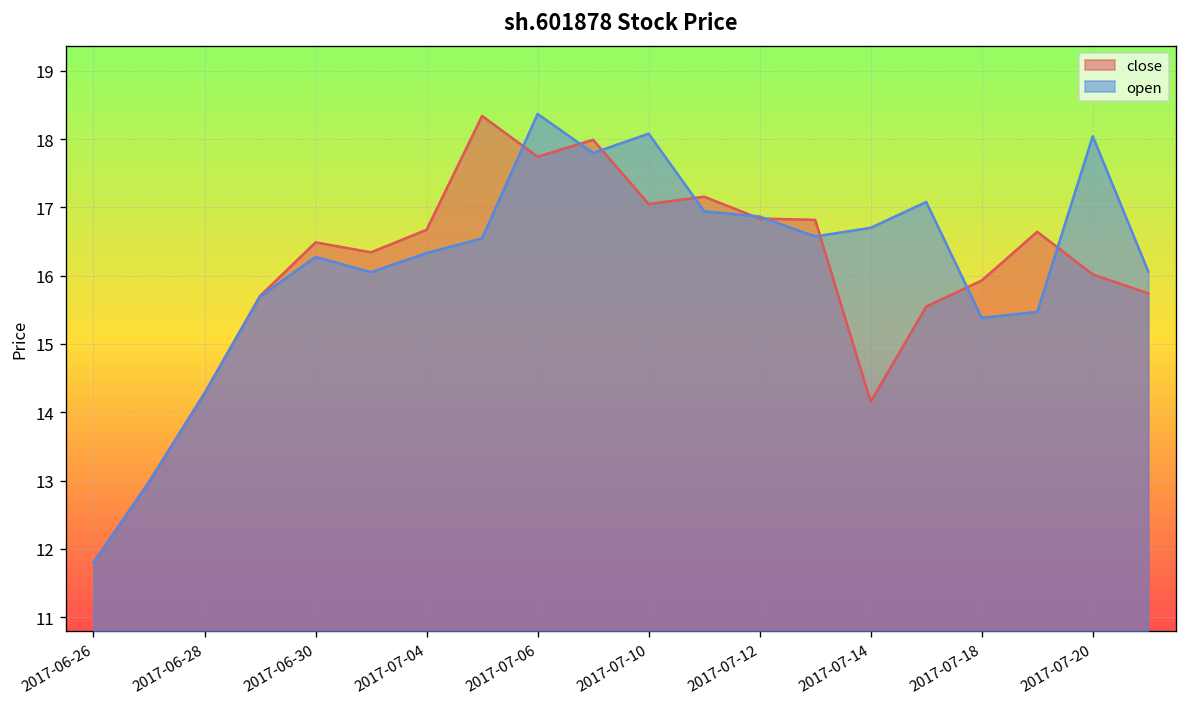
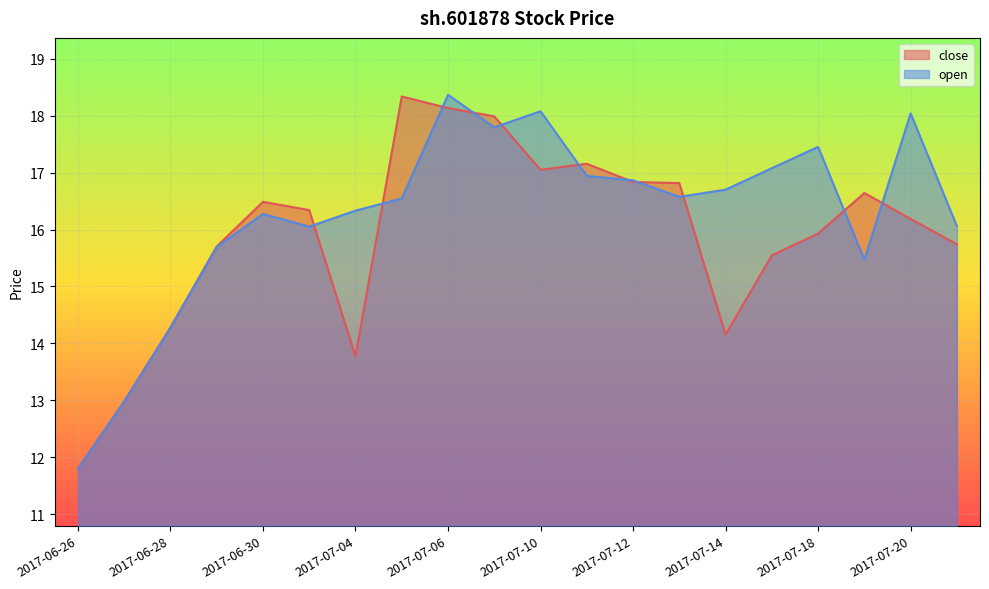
close, 2017-07-04: 16.7 -> 13.8
close, 2017-07-06: 17.7 -> 18.1
open, 2017-07-18: 15.4 -> 17.5
close, 2017-07-20: 16.0 -> 16.2
